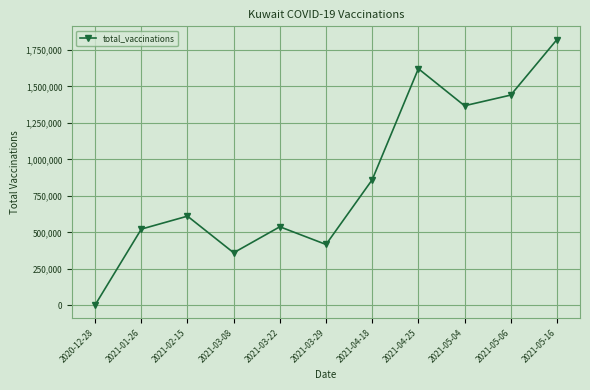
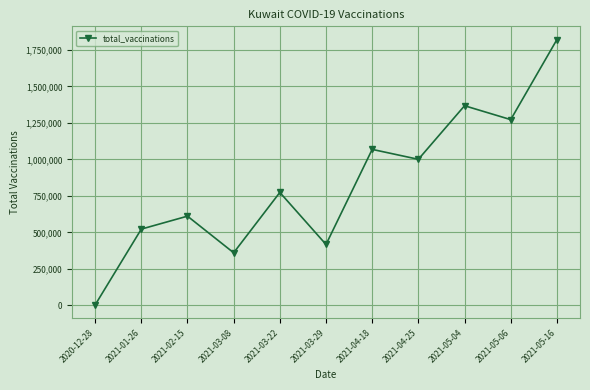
2021-03-22: 540,000 -> 770,000
2021-04-18: 860,000 -> 1,070,000
2021-04-25: 1,620,000 -> 1,000,000
2021-05-06: 1,440,000 -> 1,270,000
